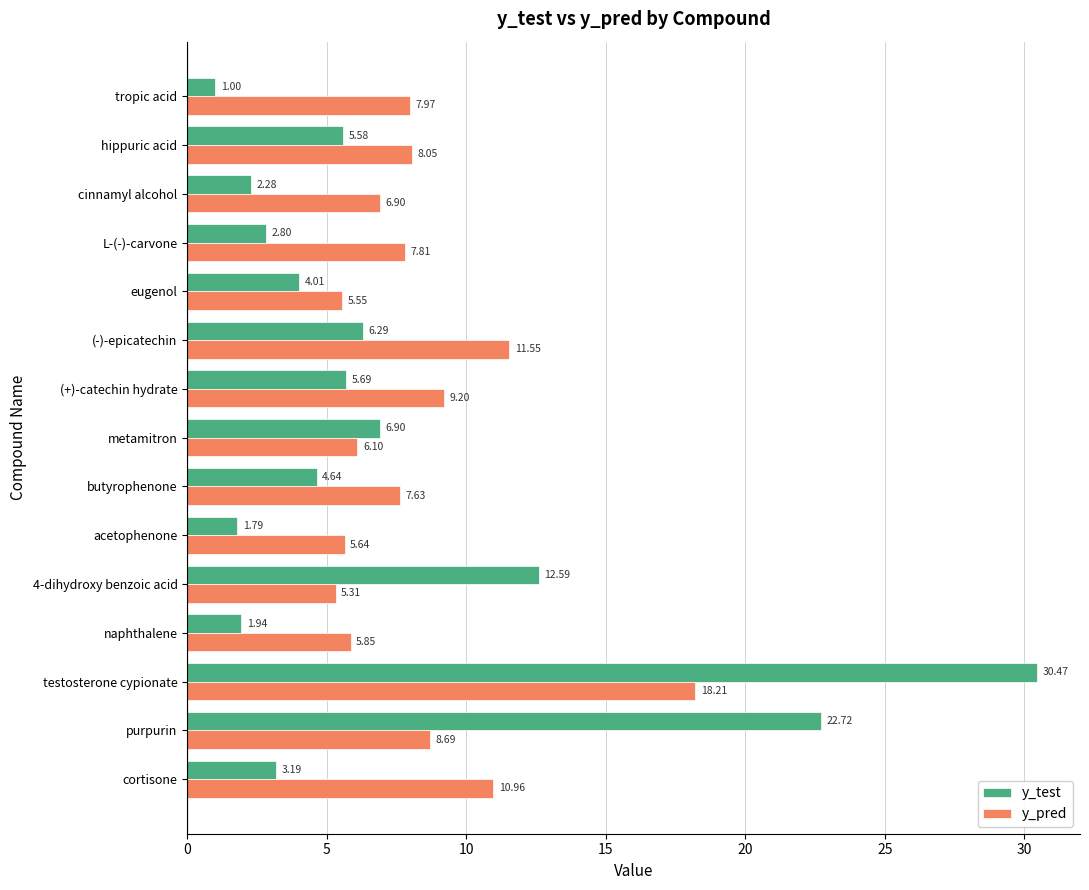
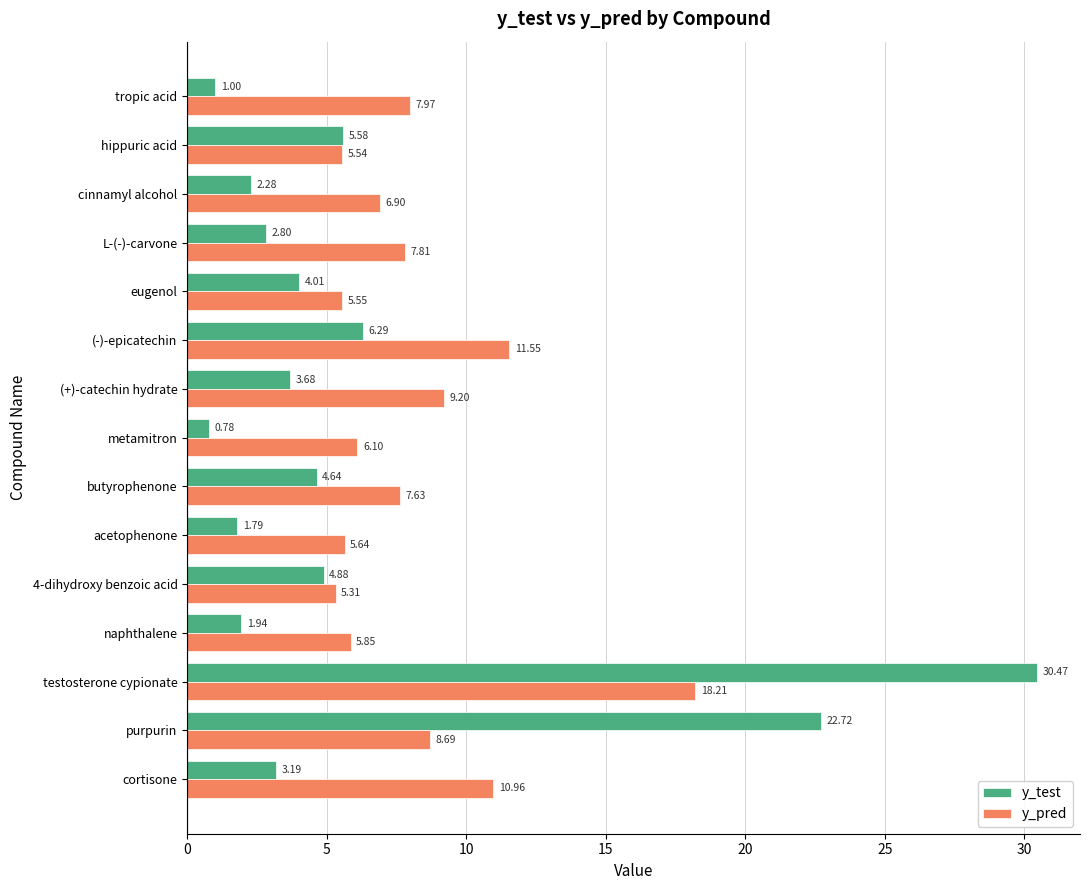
y_pred, hippuric acid: 8.05 -> 5.54
y_test, (+)-catechin hydrate: 5.69 -> 3.68
y_test, metamitron: 6.90 -> 0.78
y_test, 4-dihydroxy benzoic acid: 12.59 -> 4.88
